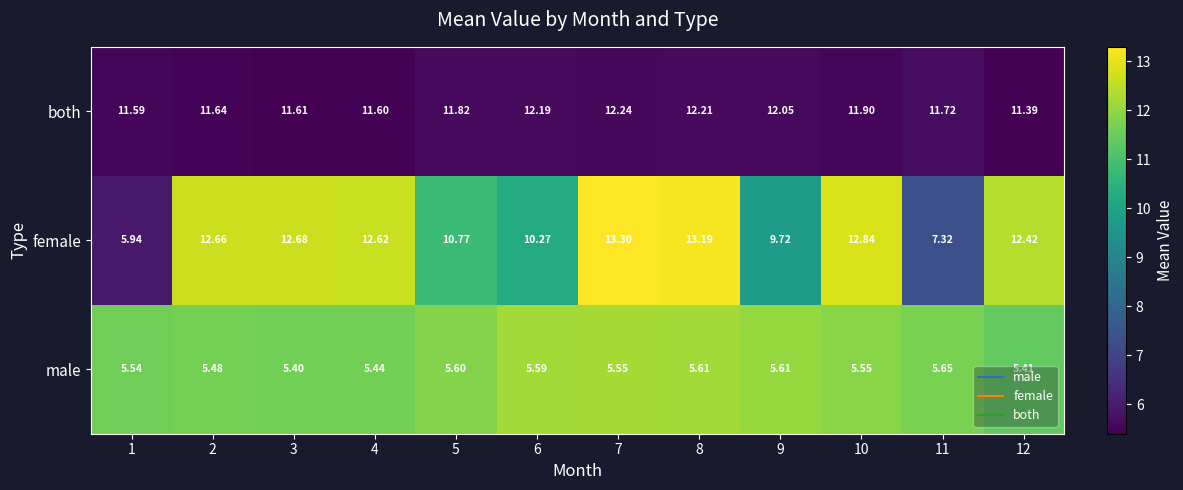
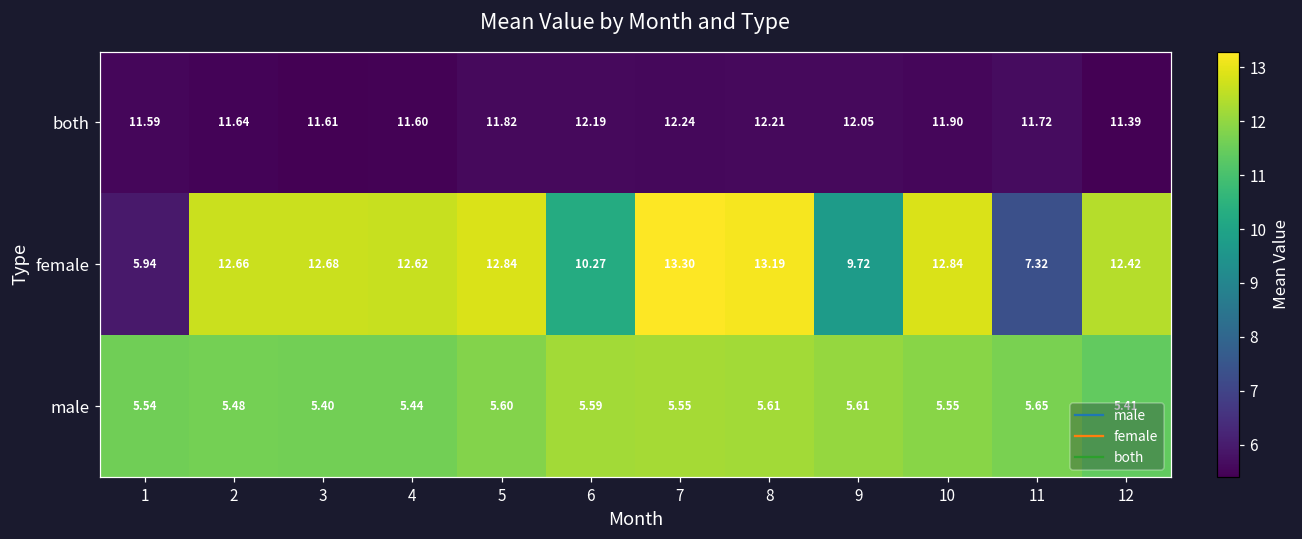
female, 5: 10.77 -> 12.84
